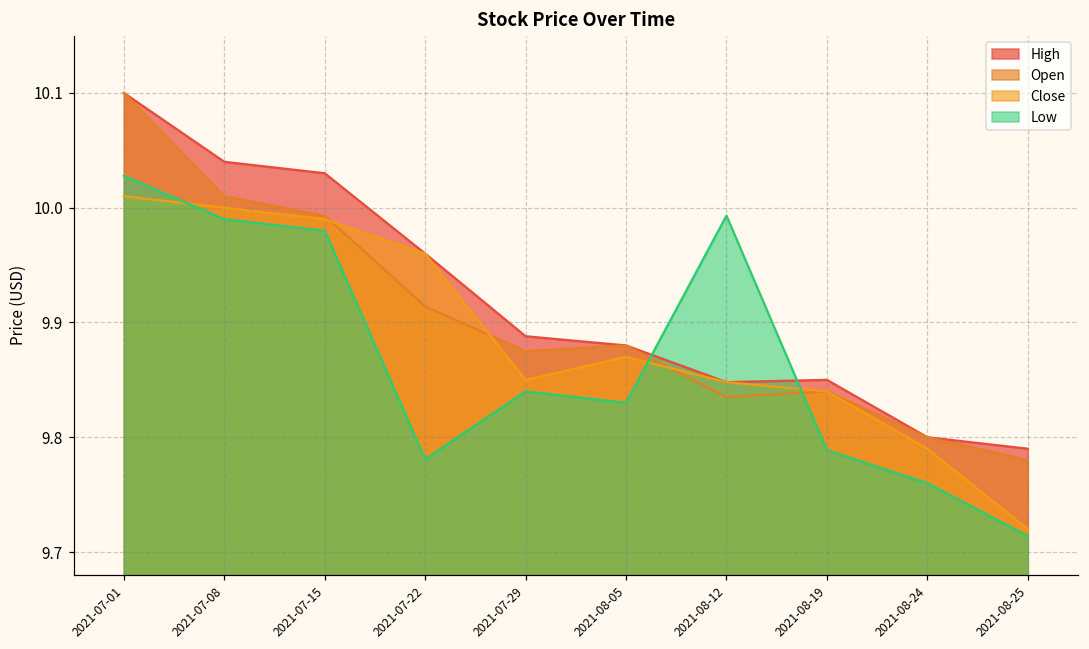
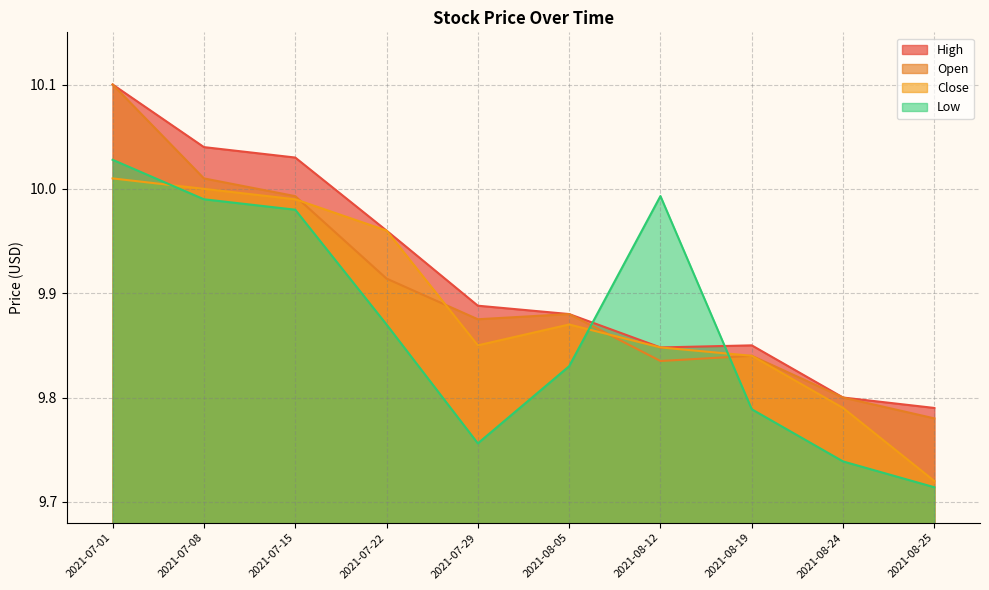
Low, 2021-07-22: 9.781 -> 9.870
Low, 2021-07-29: 9.840 -> 9.756
Low, 2021-08-24: 9.760 -> 9.739
